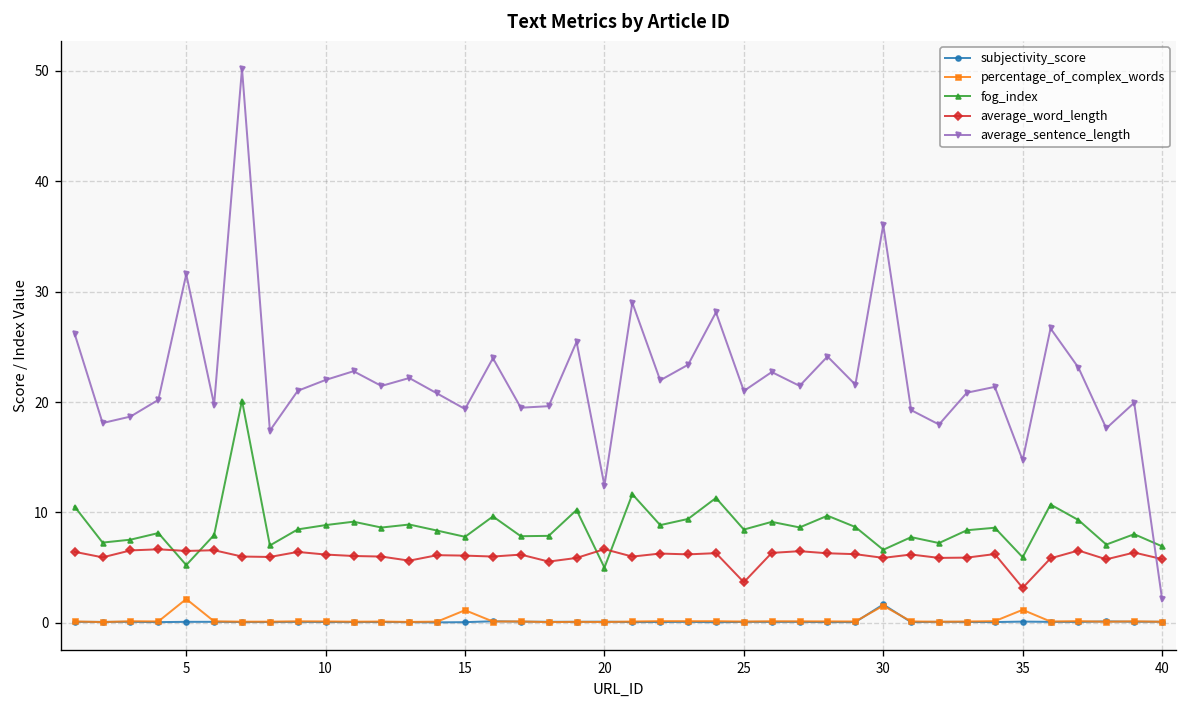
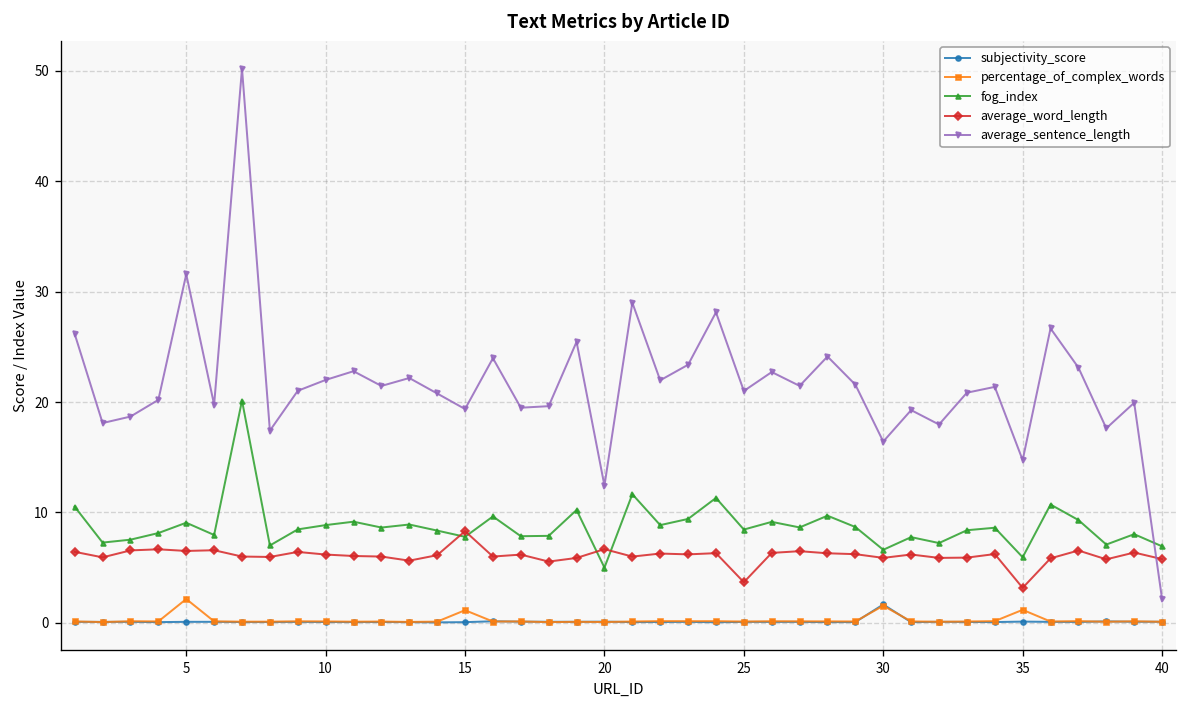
fog_index, 5: 5 -> 9
average_word_length, 15: 6 -> 8
average_sentence_length, 30: 36 -> 16
